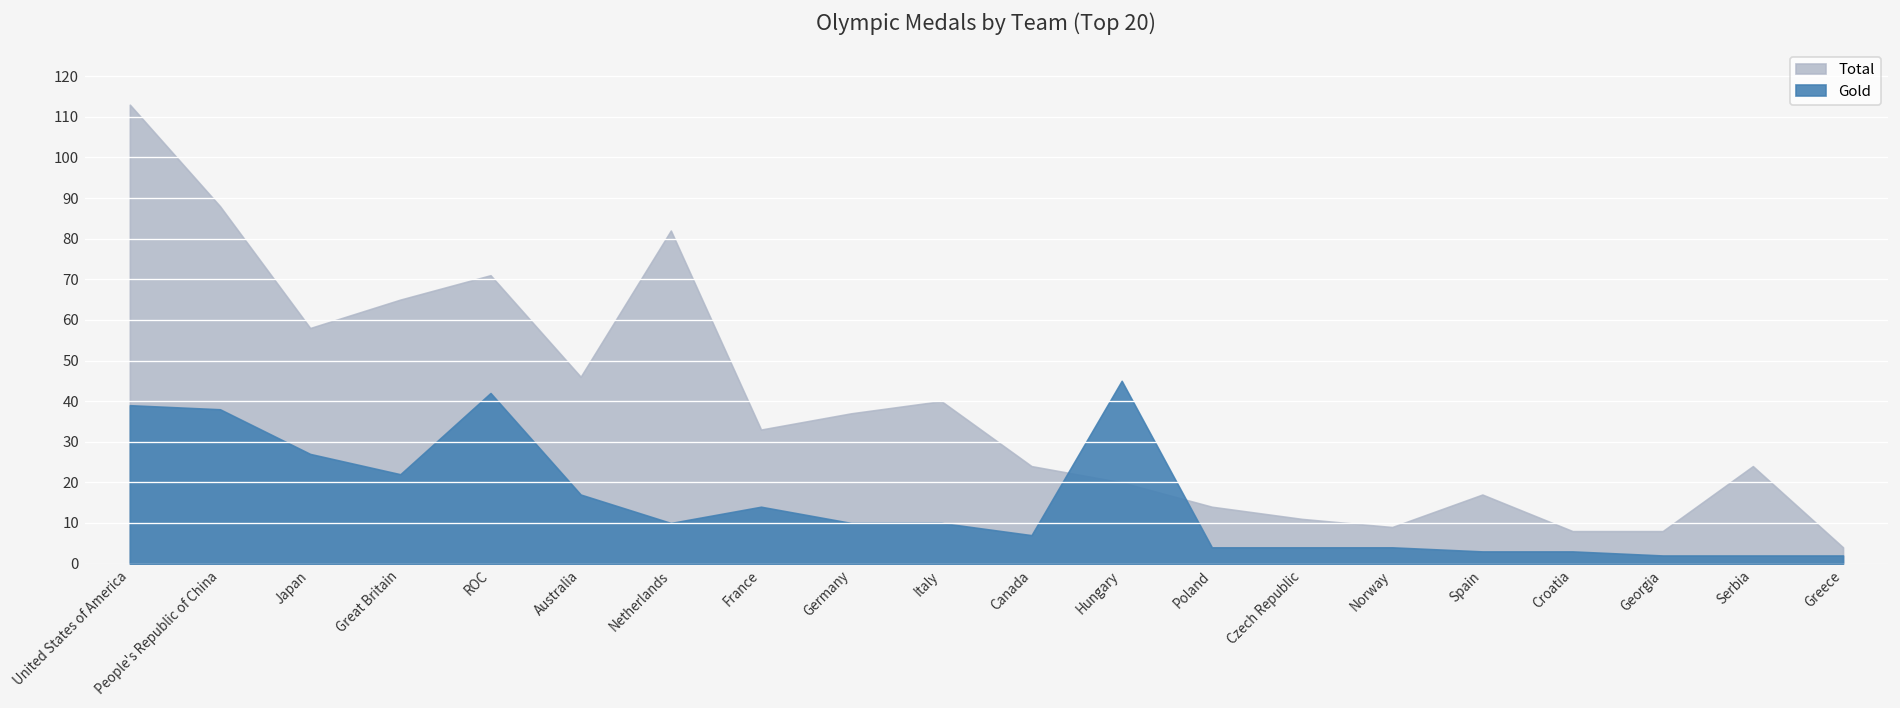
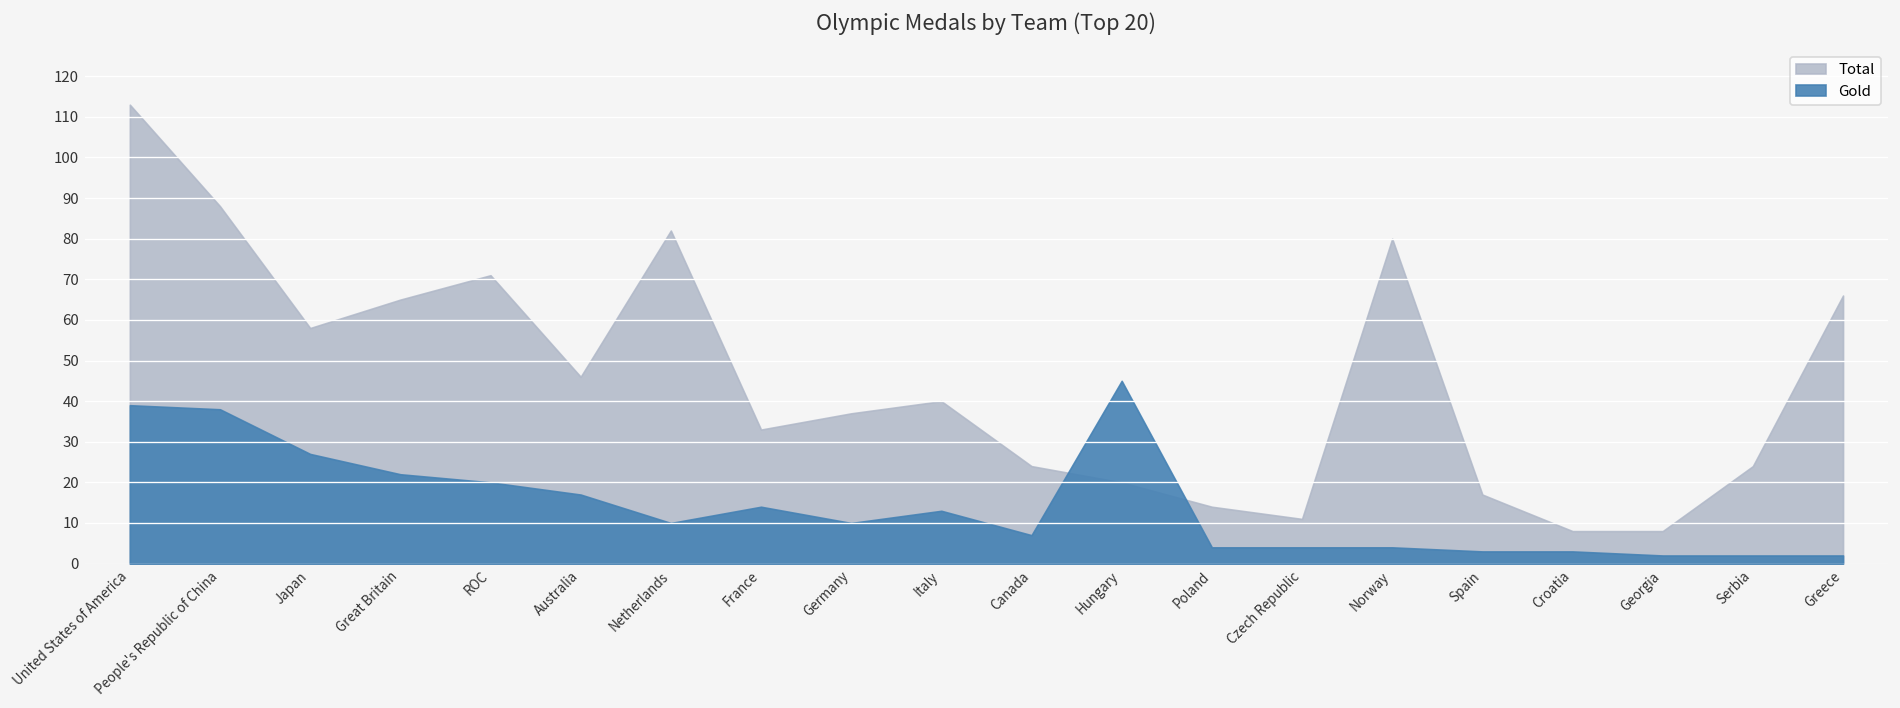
Gold, ROC: 42 -> 20
Gold, Italy: 10 -> 13
Total, Norway: 9 -> 80
Total, Greece: 4 -> 66
